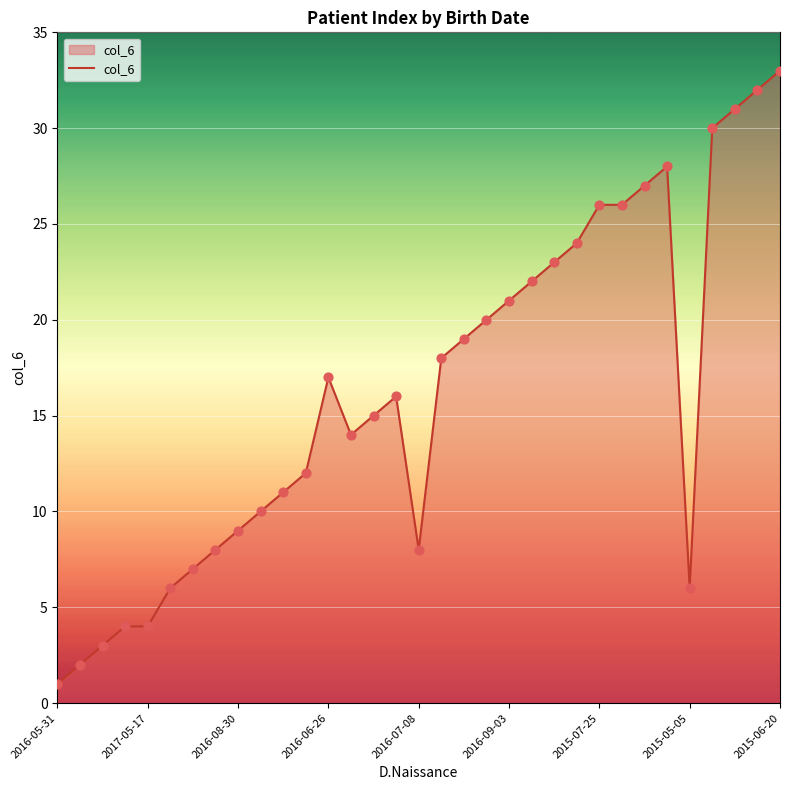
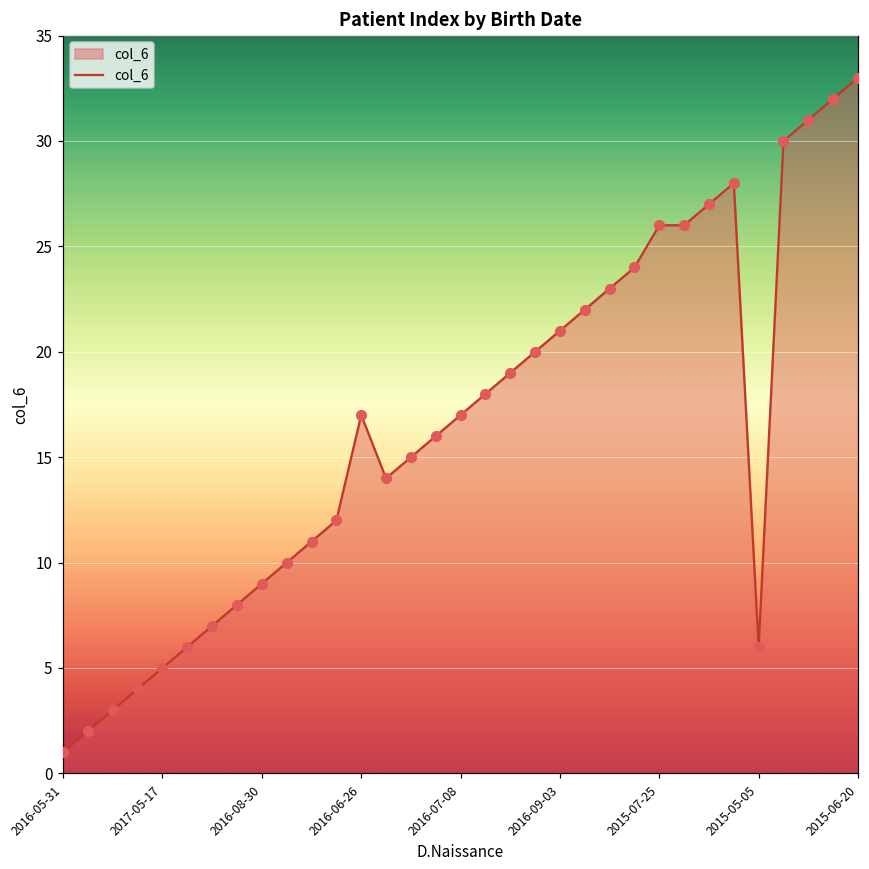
2017-05-17: 4 -> 5
2016-07-08: 8 -> 17
